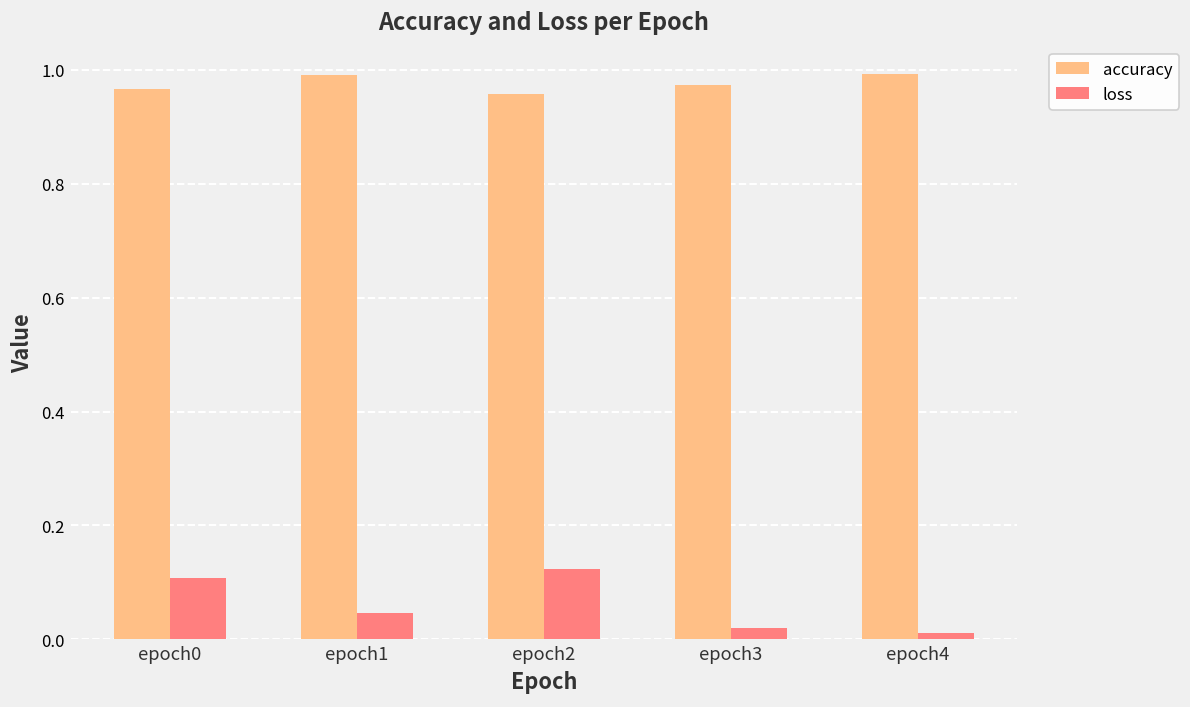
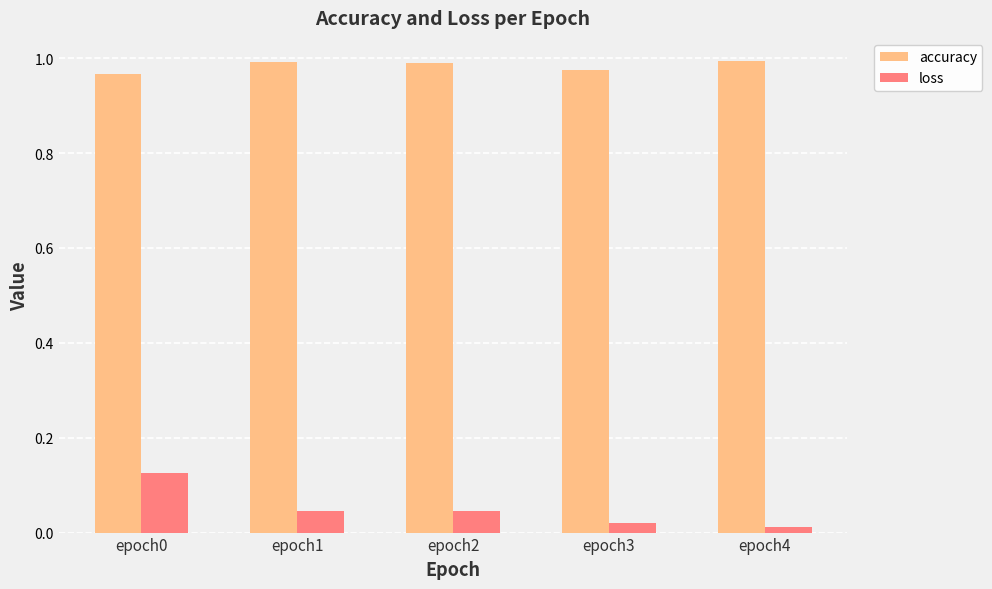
loss, epoch0: 0.11 -> 0.13
accuracy, epoch2: 0.96 -> 0.99
loss, epoch2: 0.12 -> 0.05
